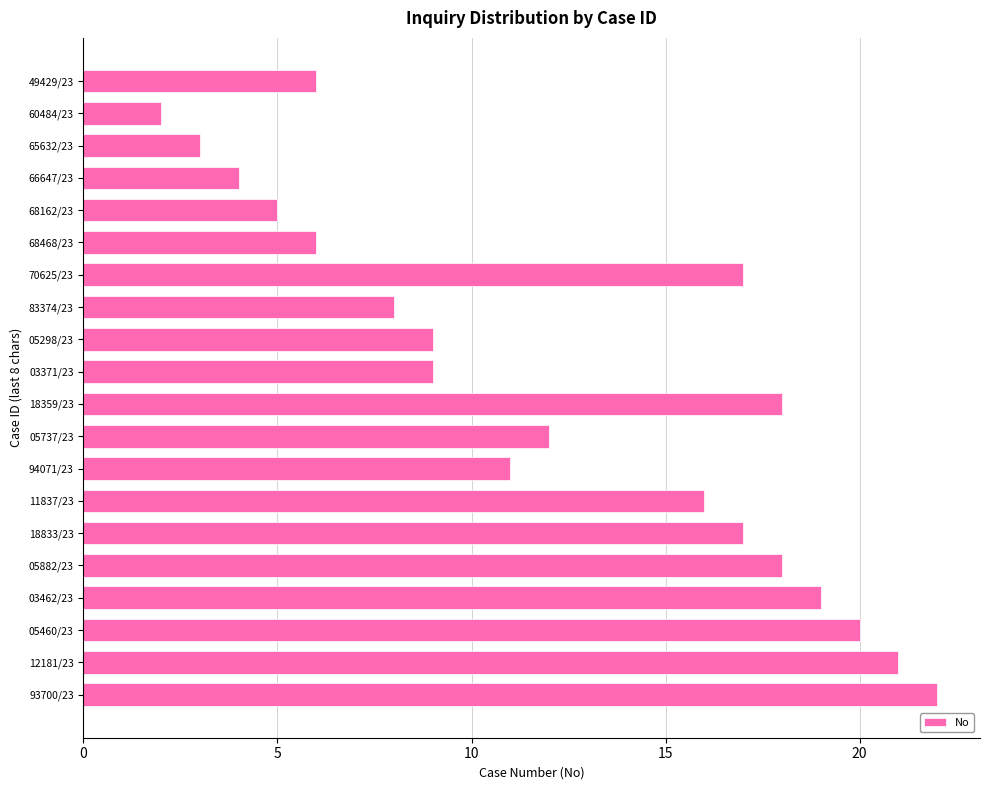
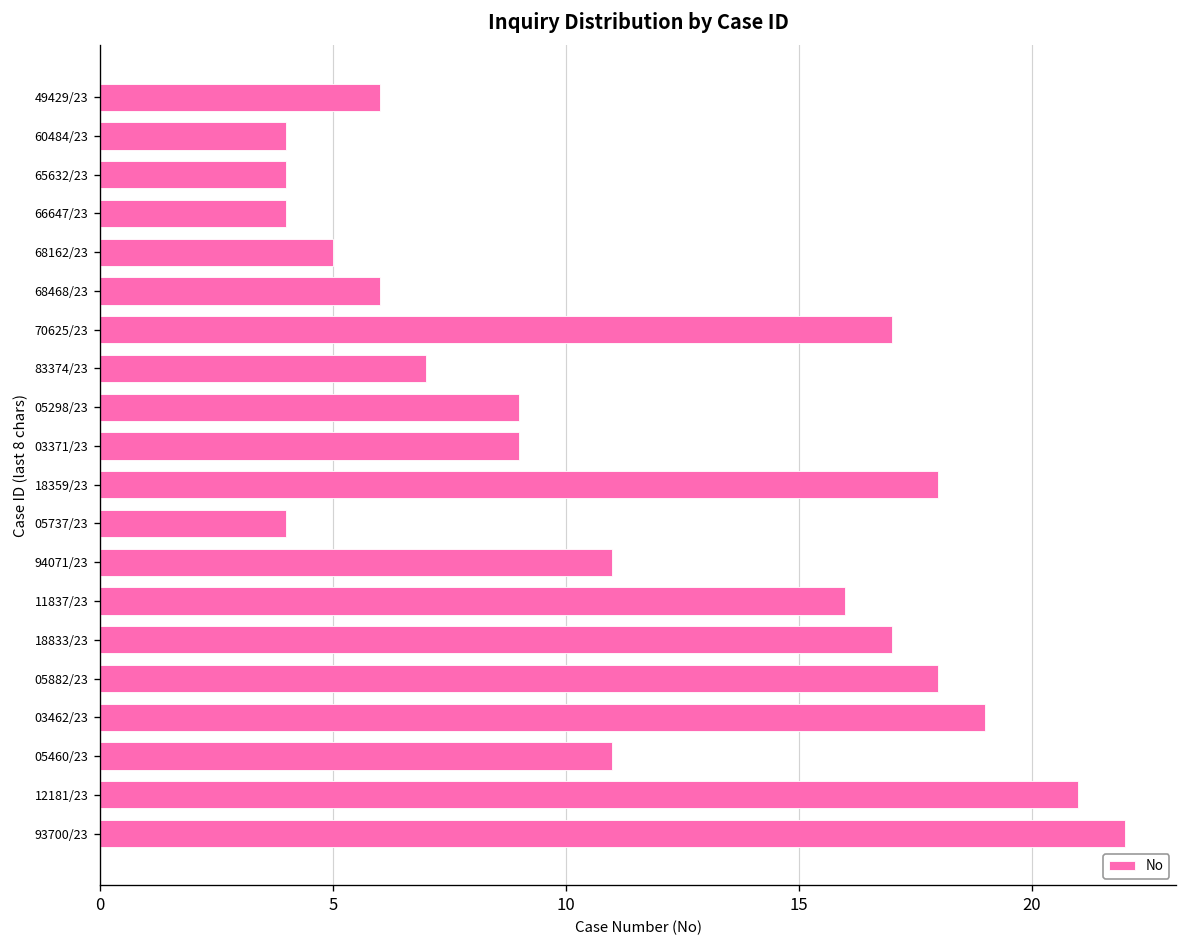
60484/23: 2 -> 4
65632/23: 3 -> 4
83374/23: 8 -> 7
05737/23: 12 -> 4
05460/23: 20 -> 11
